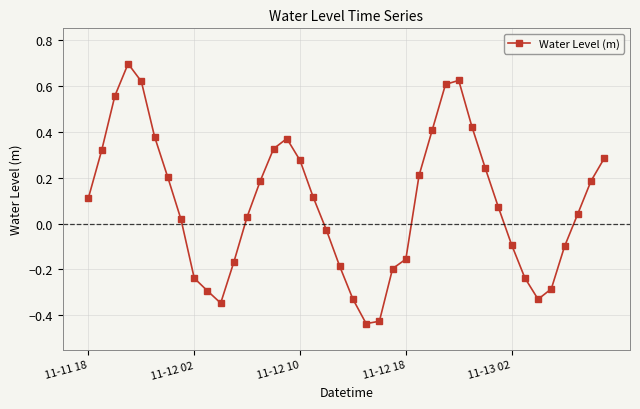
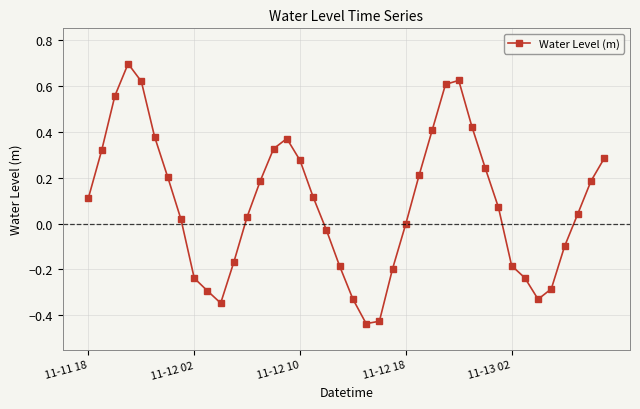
11-12 18: -0.16 -> 0.00
11-13 02: -0.09 -> -0.18
